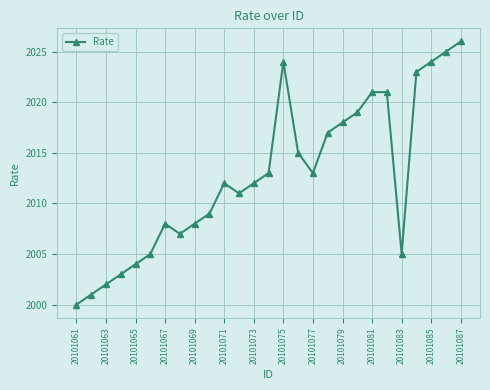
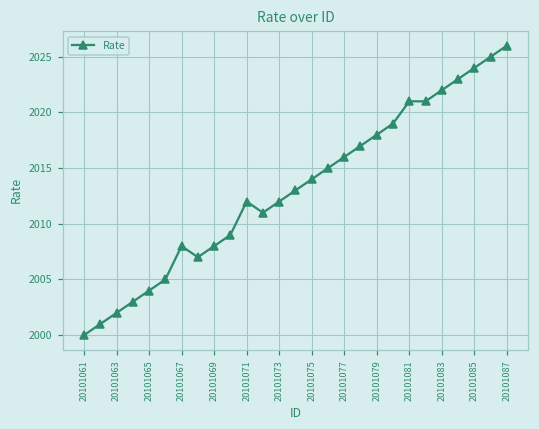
20101075: 2024 -> 2014
20101077: 2013 -> 2016
20101083: 2005 -> 2022
